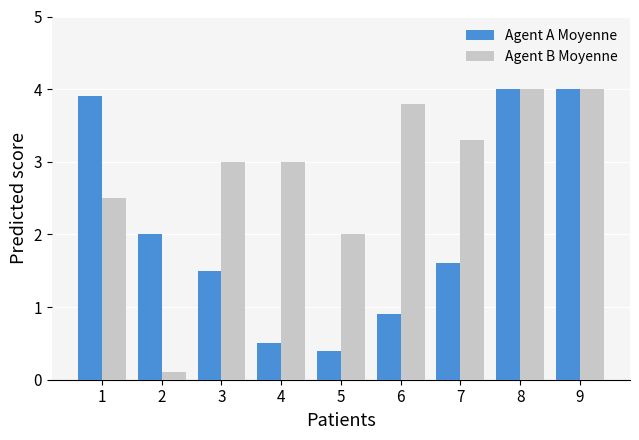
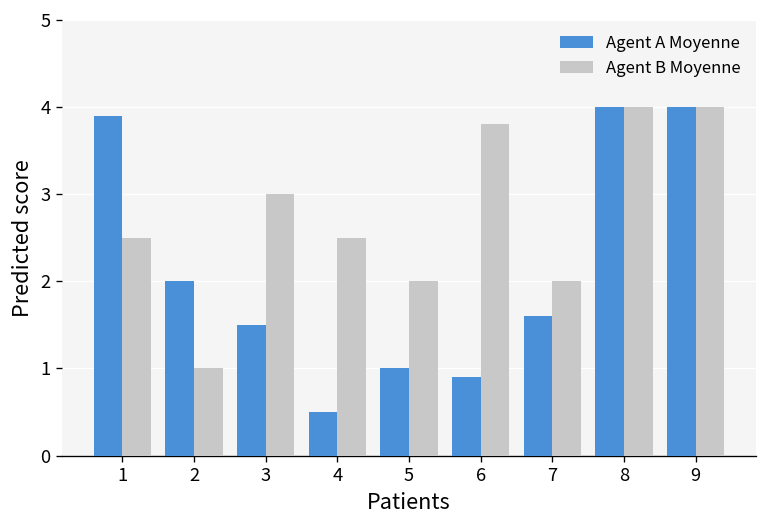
Agent B Moyenne, 2: 0.1 -> 1.0
Agent B Moyenne, 4: 3.0 -> 2.5
Agent A Moyenne, 5: 0.4 -> 1.0
Agent B Moyenne, 7: 3.3 -> 2.0
